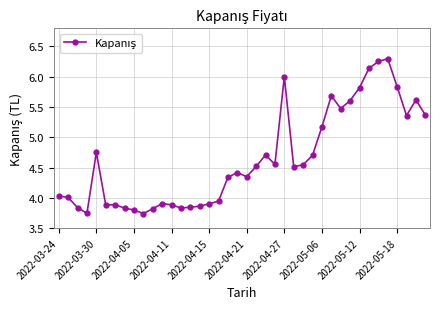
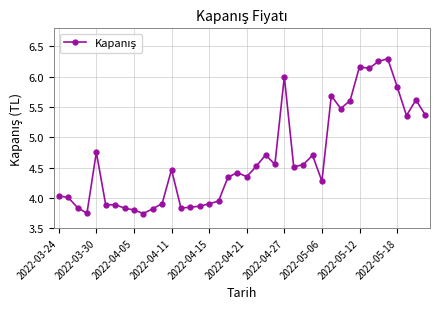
2022-04-11: 3.9 -> 4.5
2022-05-06: 5.2 -> 4.3
2022-05-12: 5.8 -> 6.2
